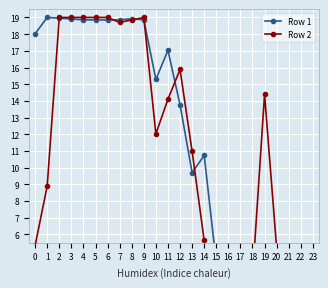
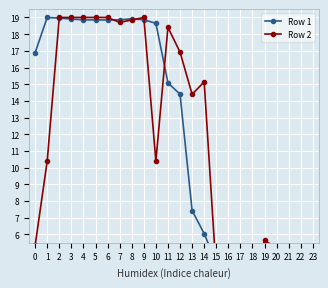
Row 1, 0: 18.0 -> 16.9
Row 2, 1: 8.9 -> 10.4
Row 1, 10: 15.3 -> 18.6
Row 2, 10: 12.0 -> 10.4
Row 1, 11: 17.0 -> 15.1
Row 2, 11: 14.1 -> 18.4
Row 1, 12: 13.8 -> 14.4
Row 2, 12: 15.9 -> 16.9
Row 1, 13: 9.7 -> 7.4
Row 2, 13: 11.0 -> 14.4
Row 1, 14: 10.7 -> 6.0
Row 2, 14: 5.6 -> 15.1
Row 2, 19: 14.4 -> 5.6
